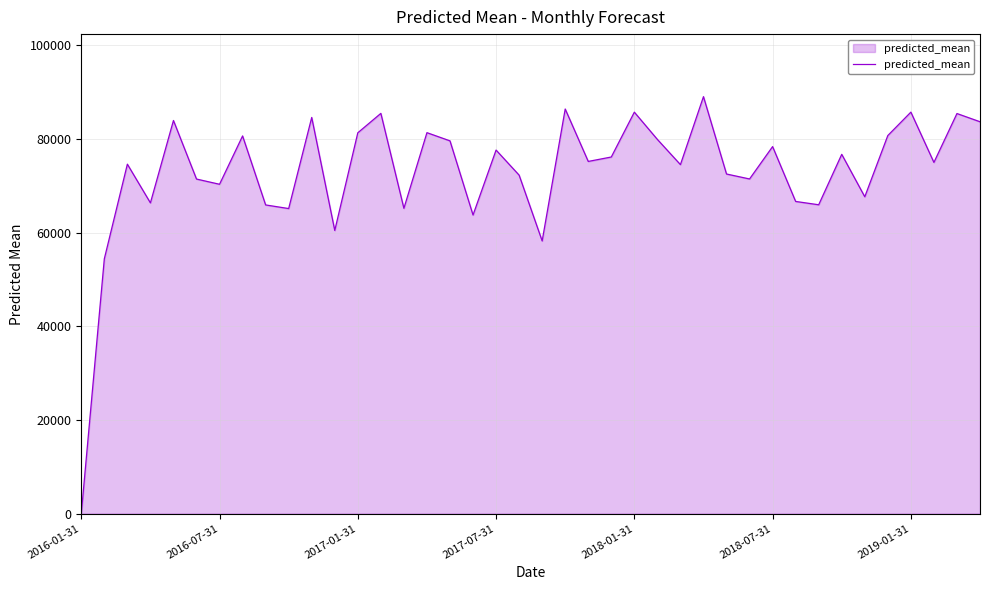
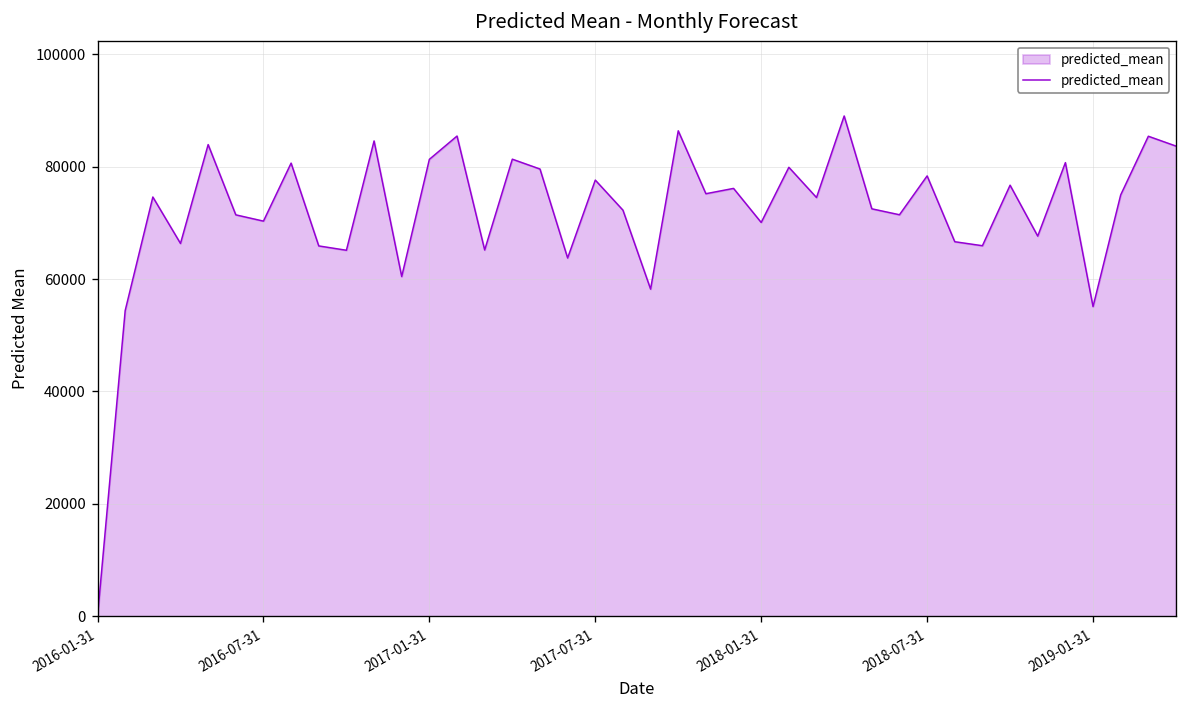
2018-01-31: 86000 -> 70000
2019-01-31: 86000 -> 55000
